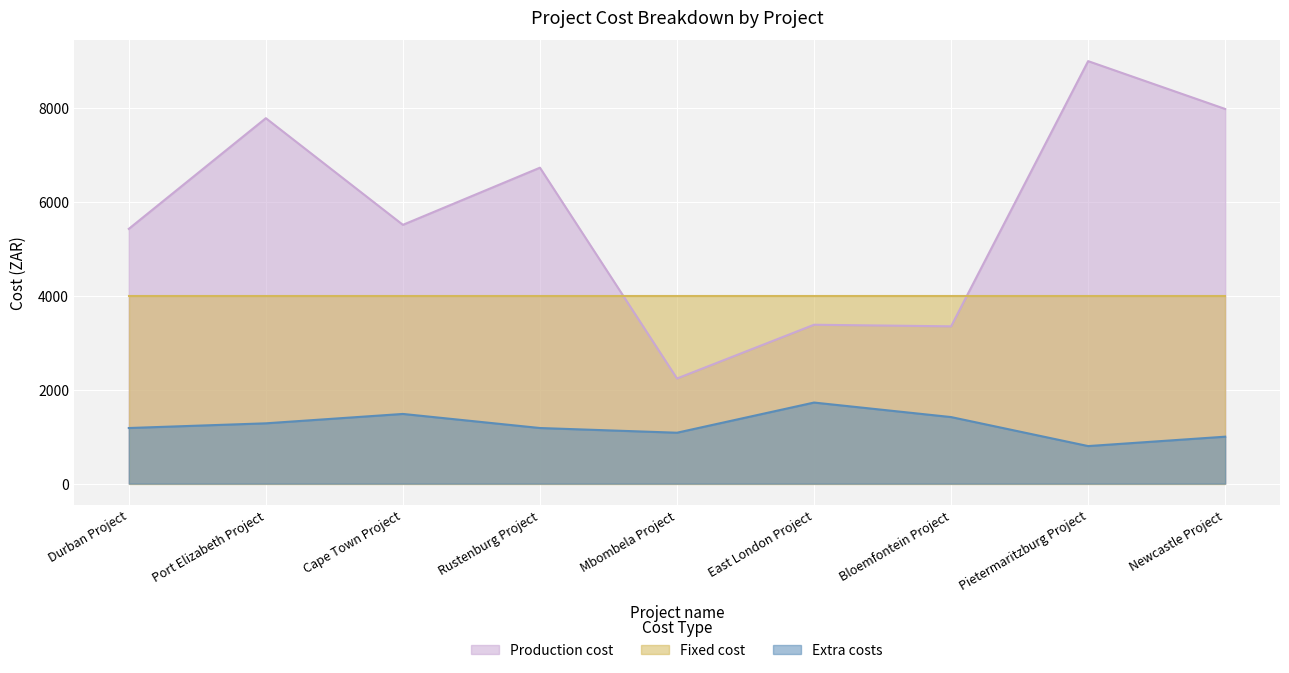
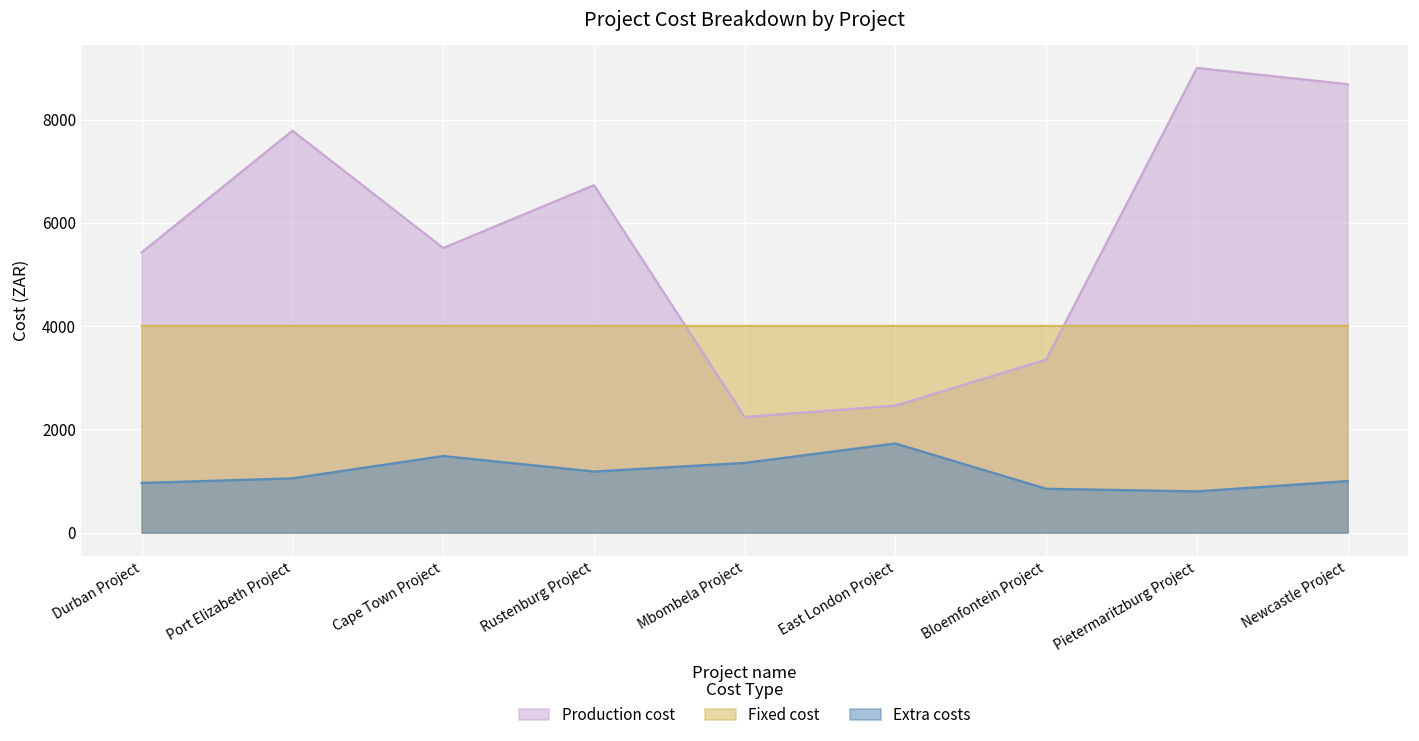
Extra costs, Durban Project: 1200 -> 1000
Extra costs, Port Elizabeth Project: 1300 -> 1100
Extra costs, Mbombela Project: 1100 -> 1400
Production cost, East London Project: 3400 -> 2500
Extra costs, Bloemfontein Project: 1400 -> 900
Production cost, Newcastle Project: 8000 -> 8700
